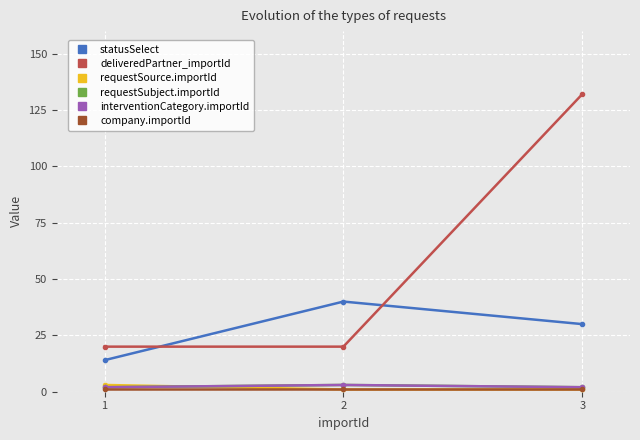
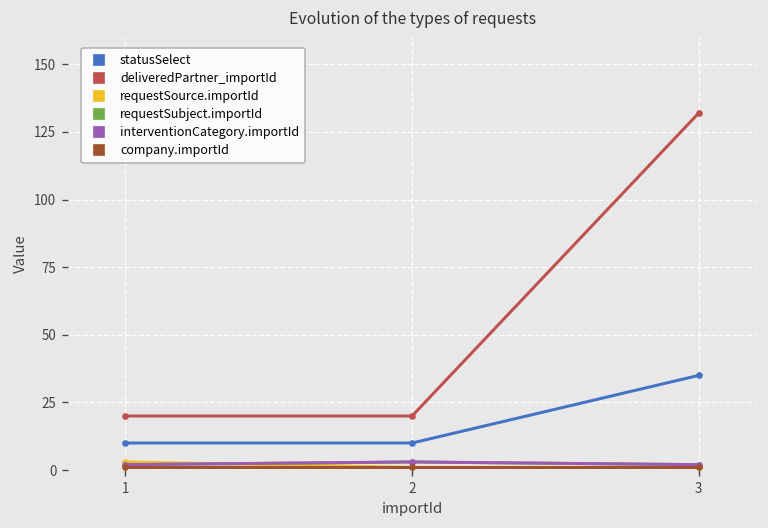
statusSelect, 1: 14 -> 10
statusSelect, 2: 40 -> 10
statusSelect, 3: 30 -> 35
